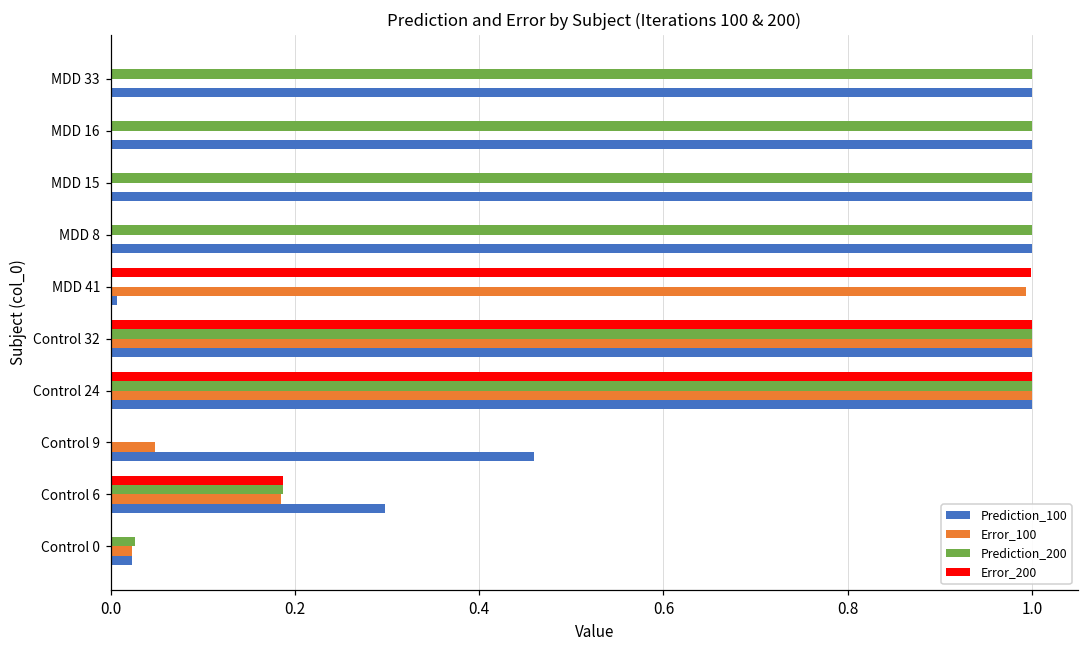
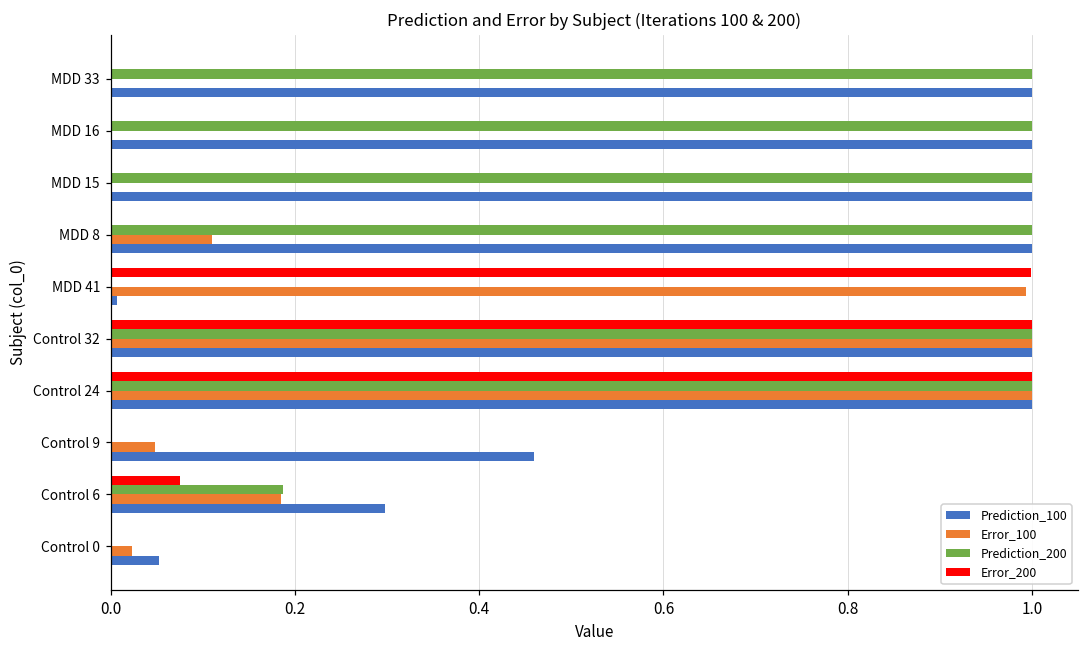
Error_100, MDD 8: 0.00 -> 0.11
Error_200, Control 6: 0.19 -> 0.08
Prediction_200, Control 0: 0.03 -> 0.00
Prediction_100, Control 0: 0.02 -> 0.05
